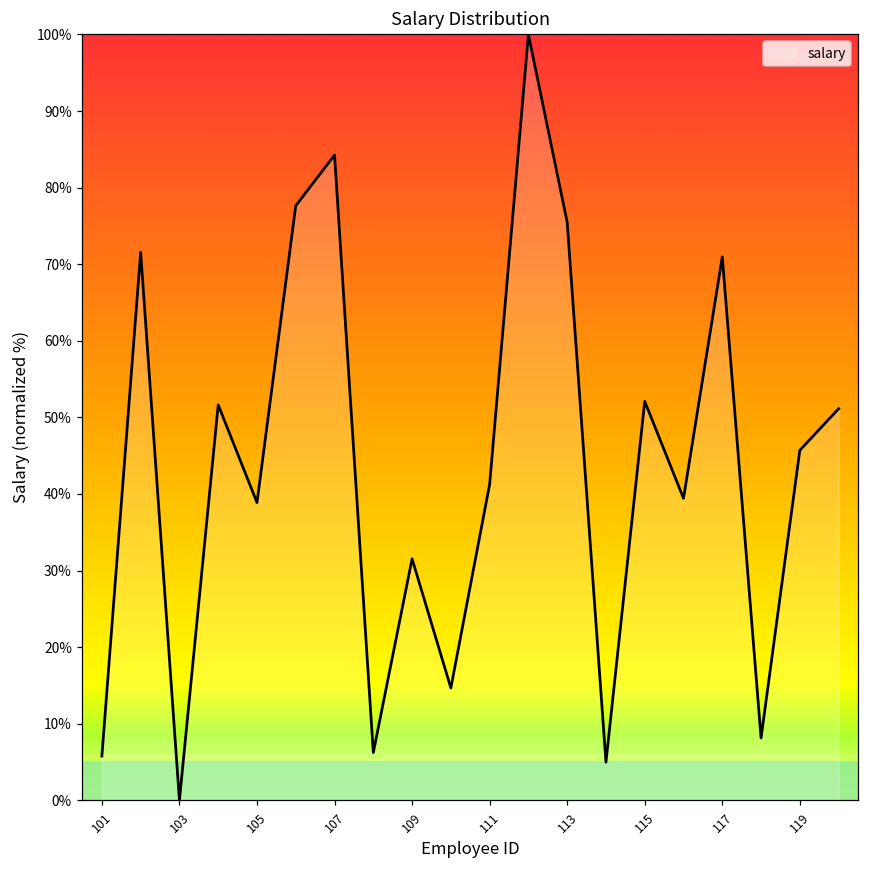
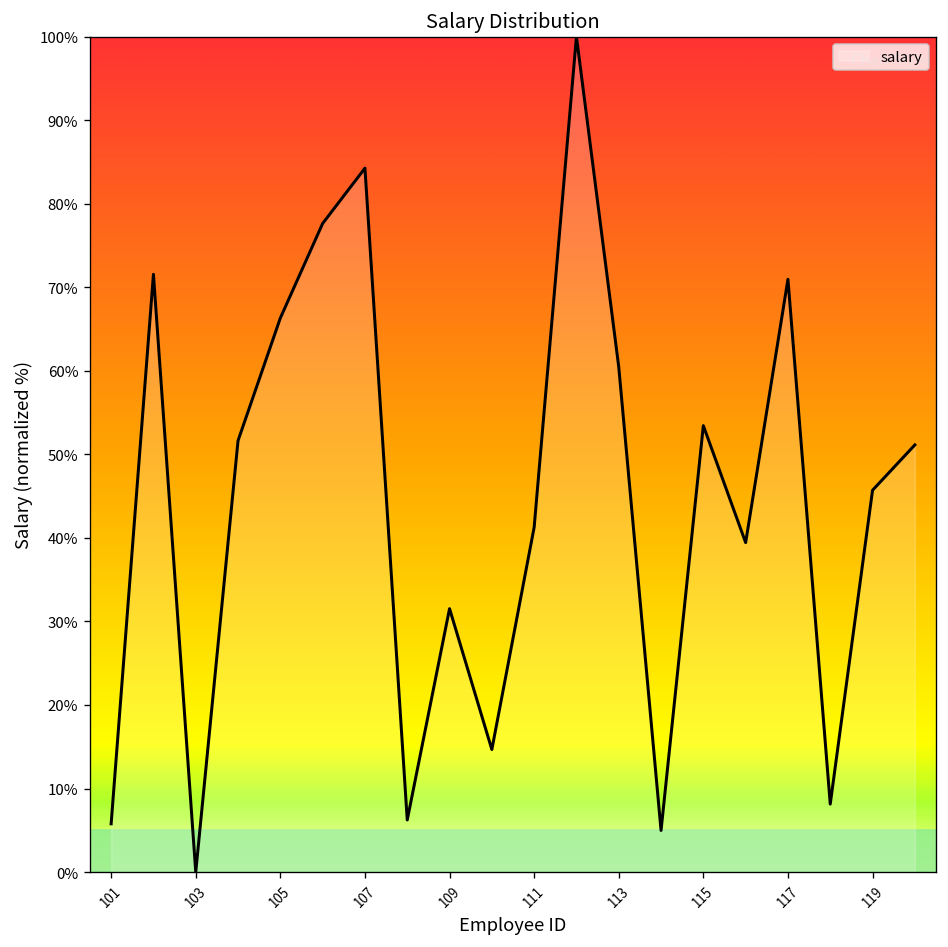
105: 39% -> 66%
113: 75% -> 60%
115: 52% -> 53%
